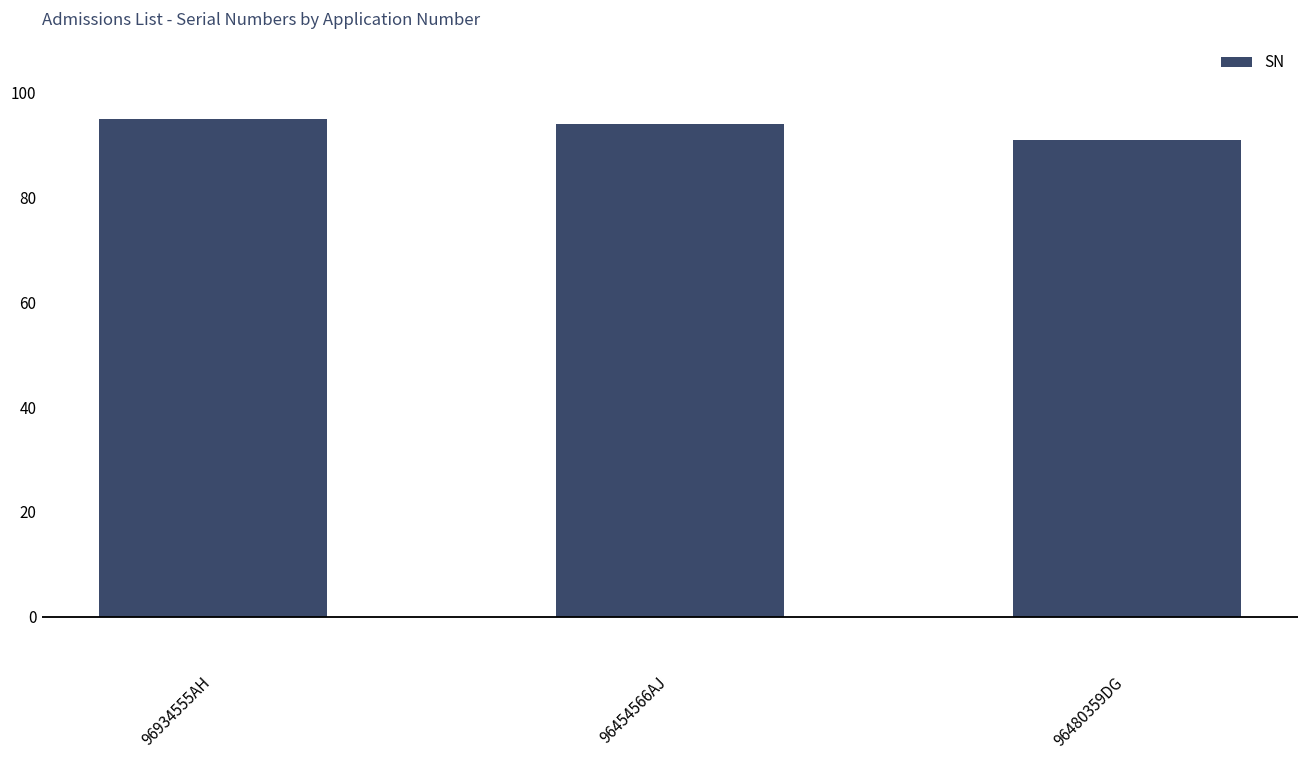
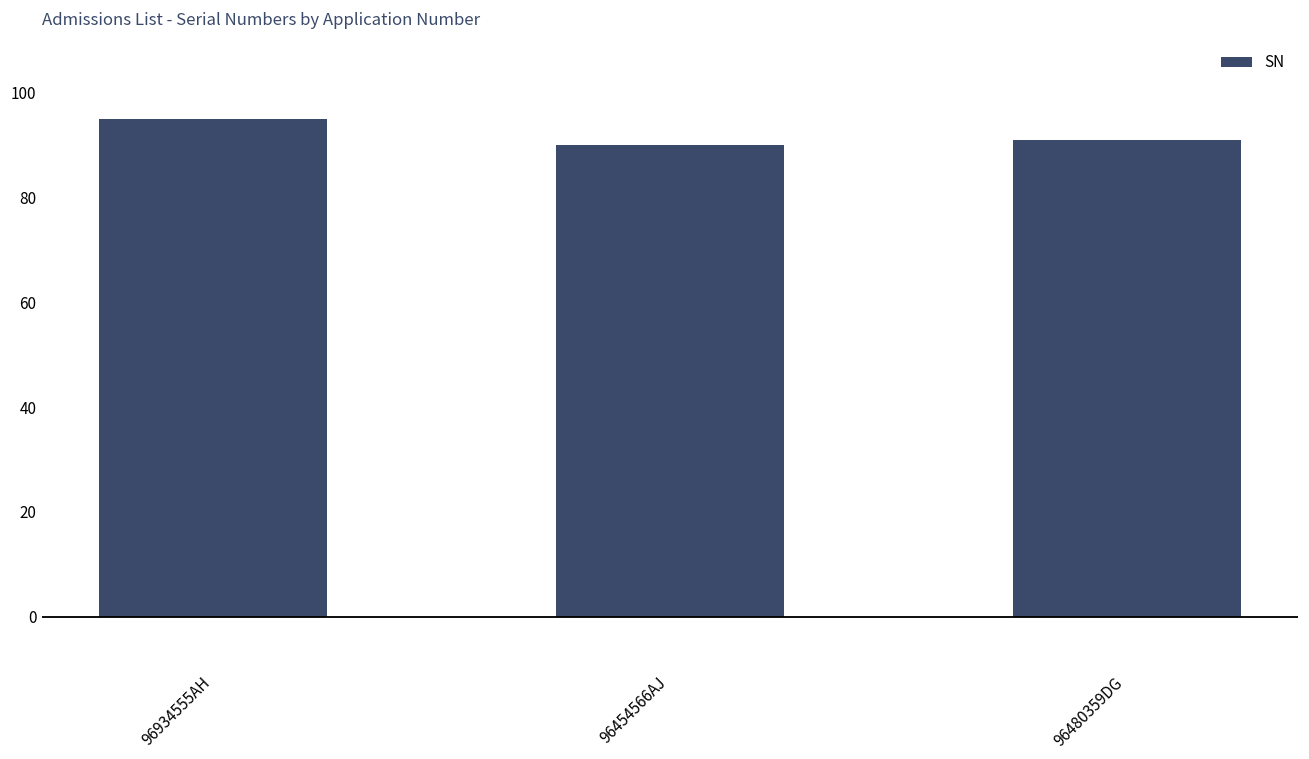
96454566AJ: 94 -> 90
